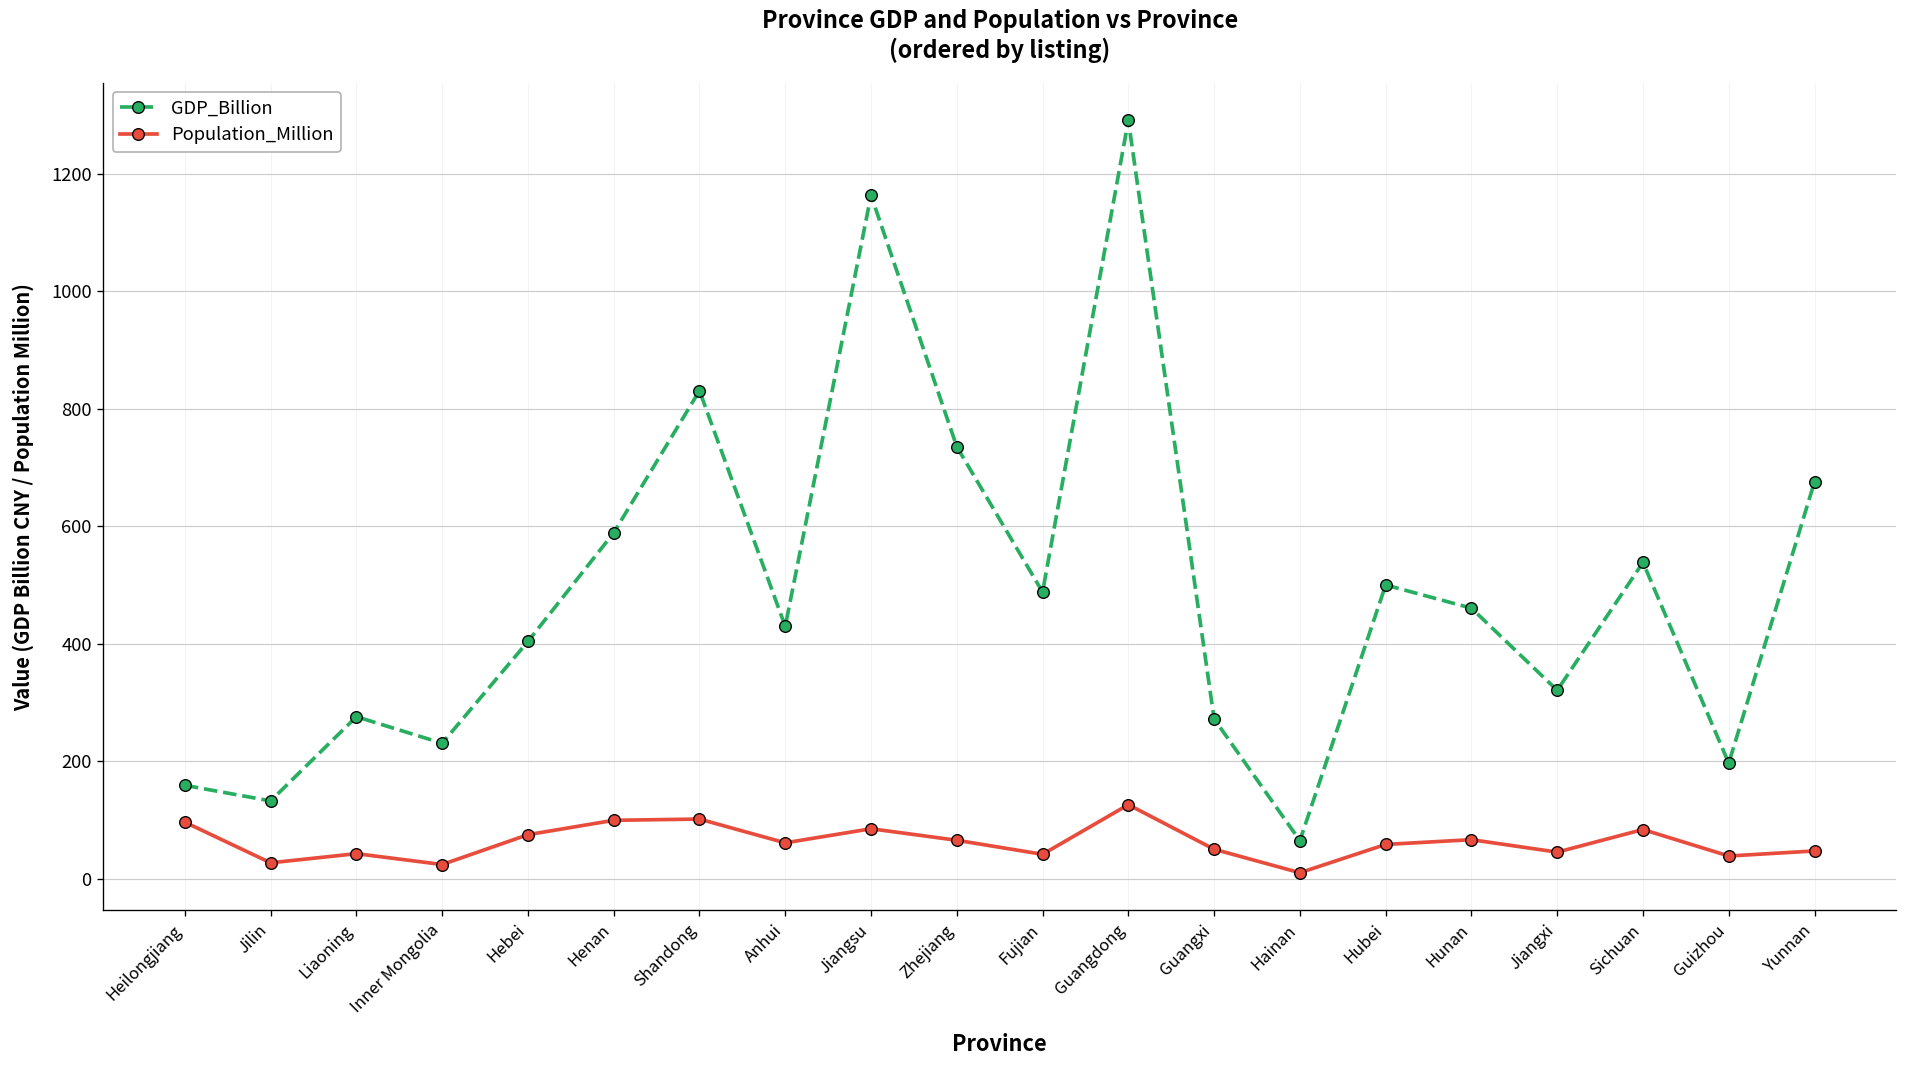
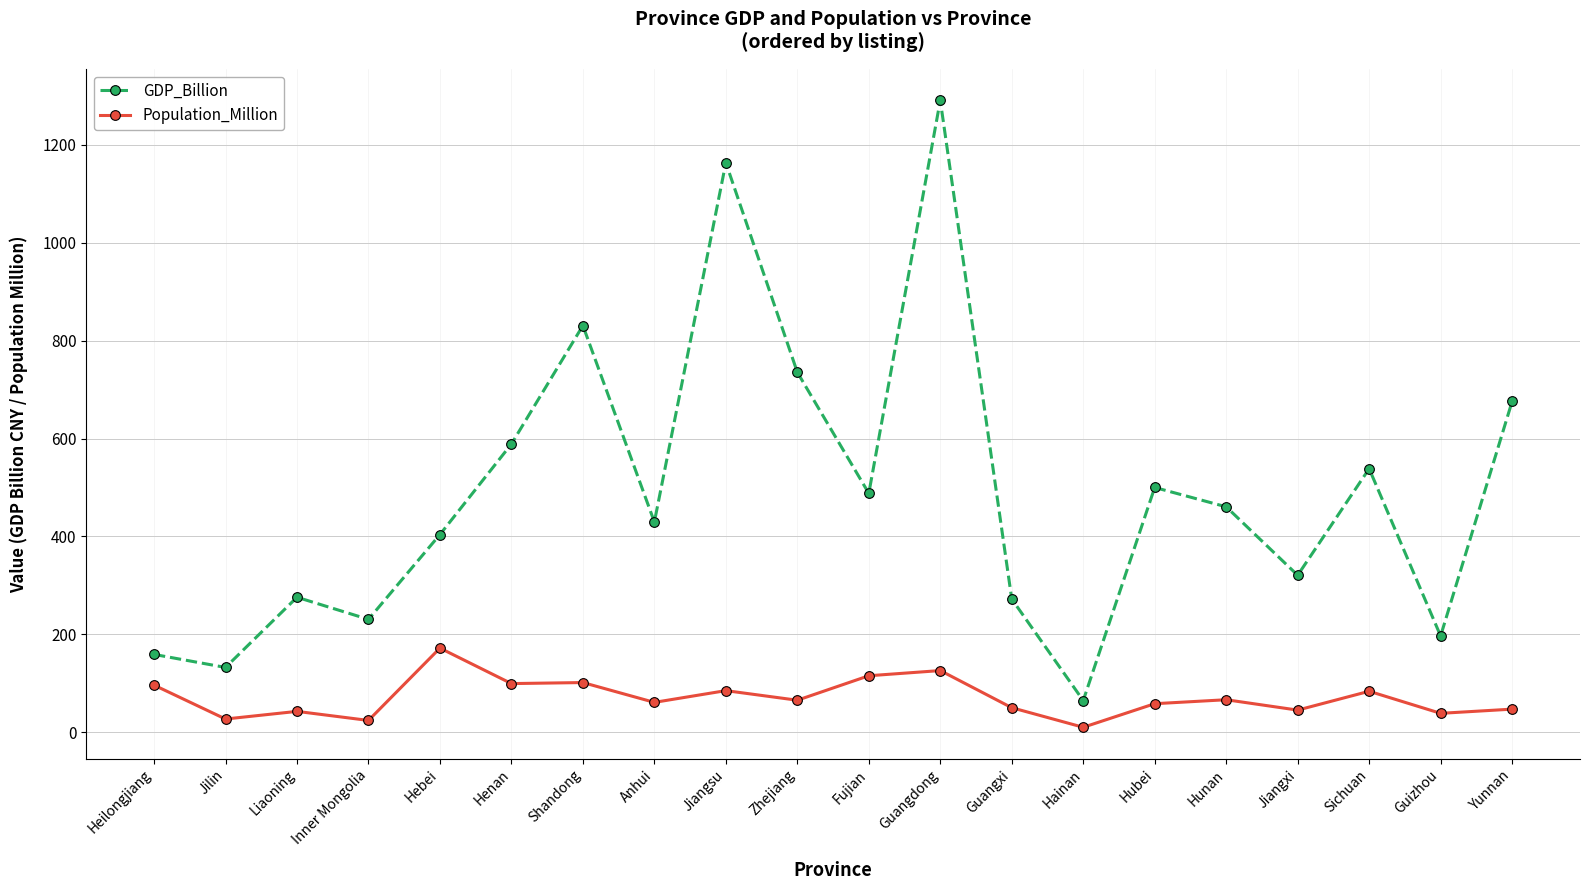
Population_Million, Hebei: 70 -> 170
Population_Million, Fujian: 40 -> 120
